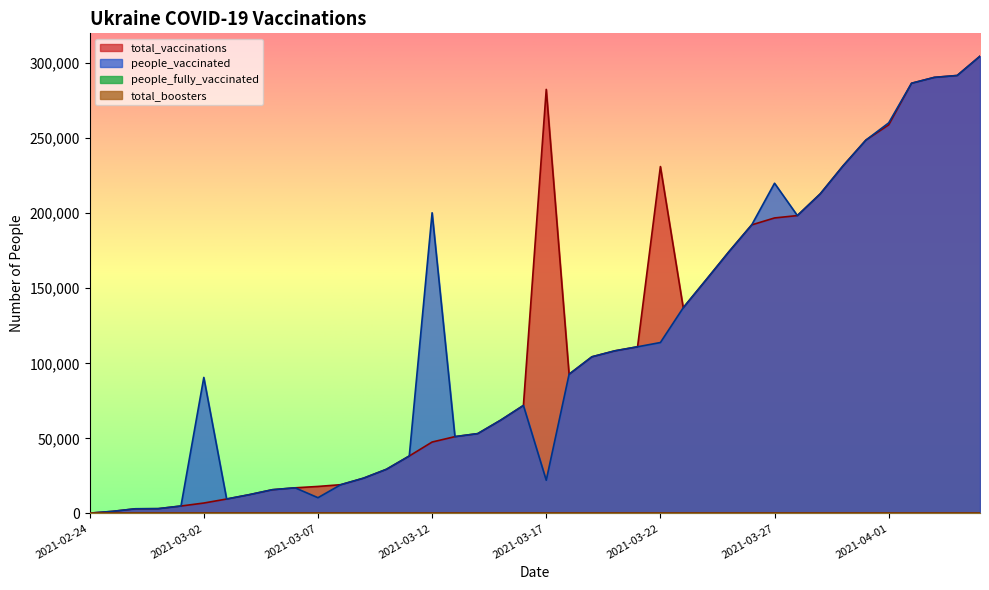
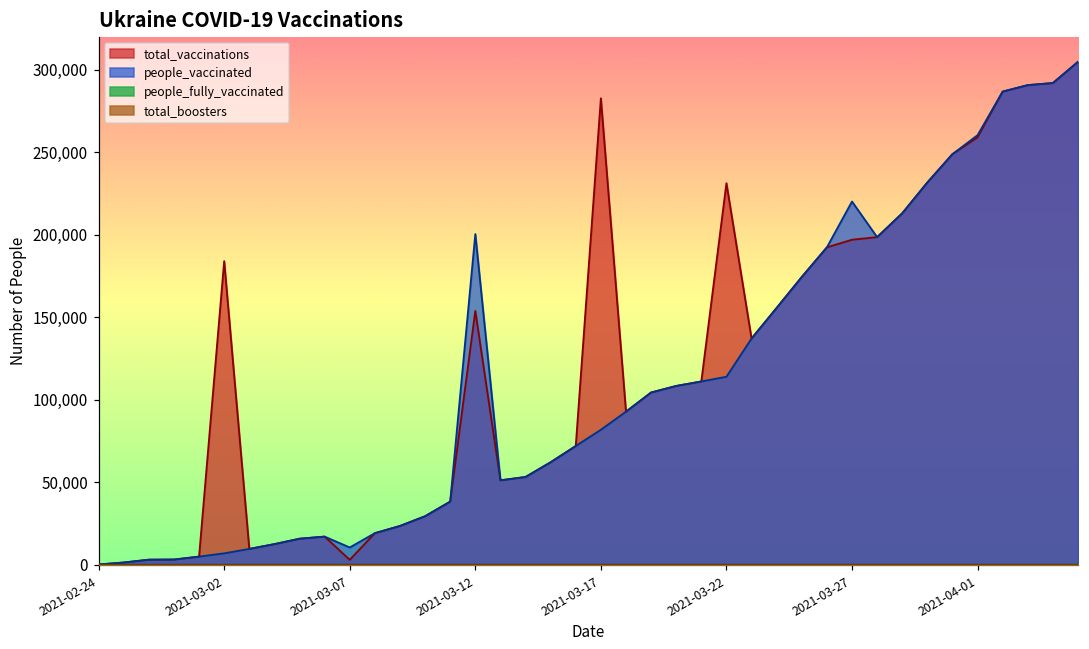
total_vaccinations, 2021-03-02: 7,000 -> 184,000
people_vaccinated, 2021-03-02: 91,000 -> 7,000
total_vaccinations, 2021-03-07: 18,000 -> 3,000
total_vaccinations, 2021-03-12: 48,000 -> 154,000
people_vaccinated, 2021-03-17: 22,000 -> 82,000
